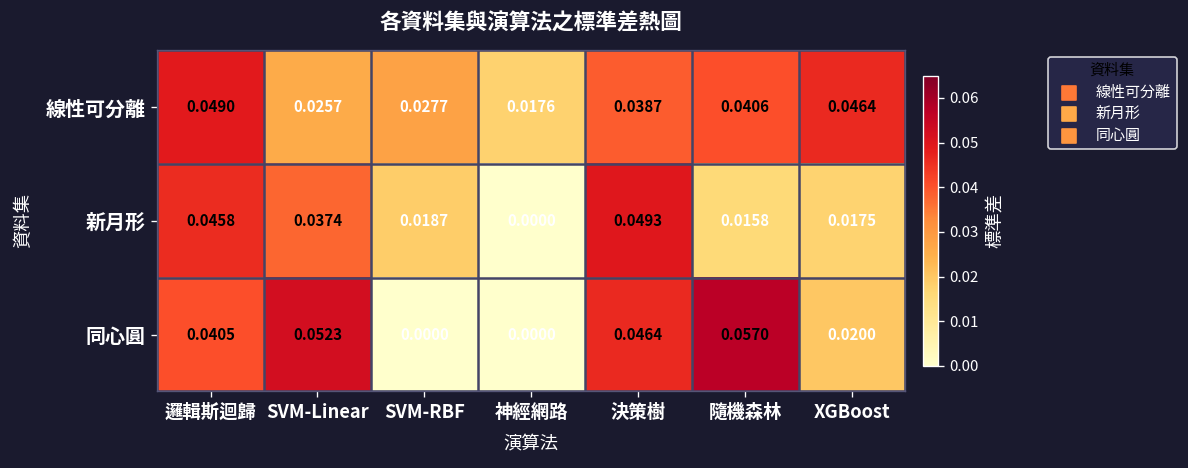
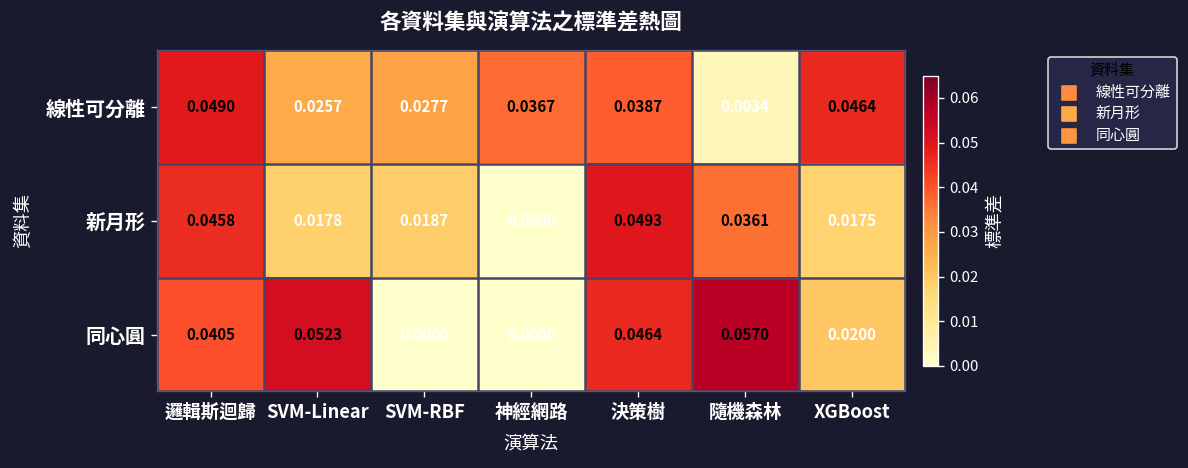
線性可分離, 神經網路: 0.0176 -> 0.0367
線性可分離, 隨機森林: 0.0406 -> 0.0034
新月形, SVM-Linear: 0.0374 -> 0.0178
新月形, 隨機森林: 0.0158 -> 0.0361
